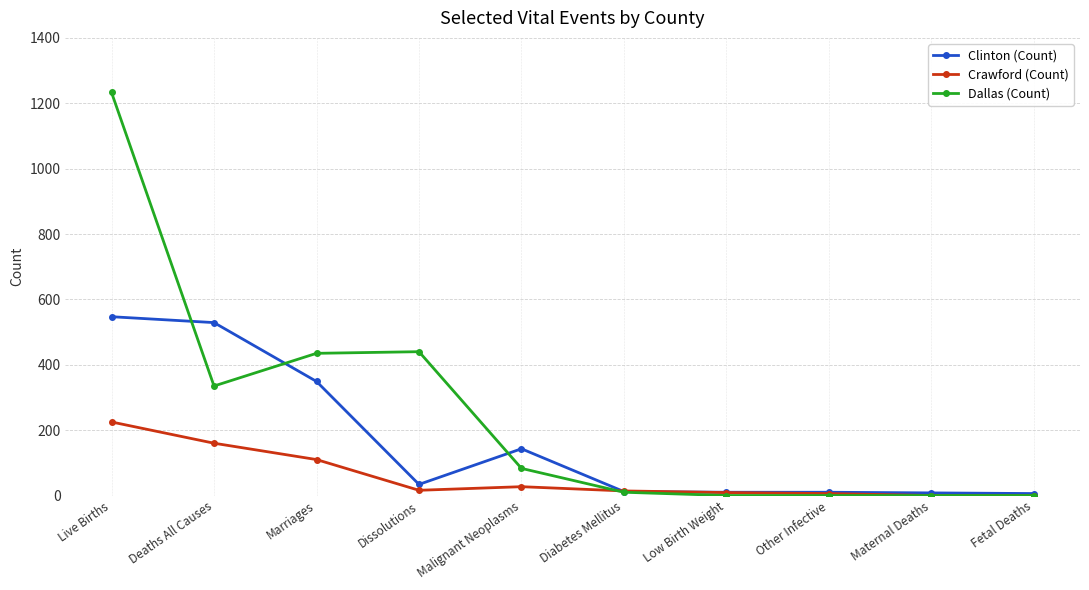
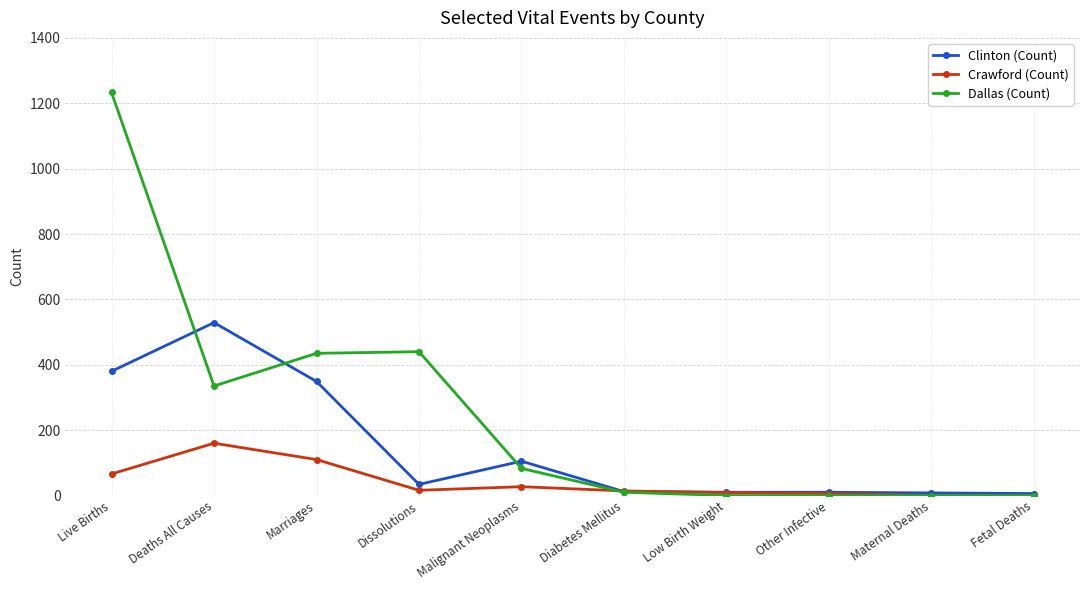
Clinton (Count), Live Births: 550 -> 380
Crawford (Count), Live Births: 230 -> 70
Clinton (Count), Malignant Neoplasms: 140 -> 110
